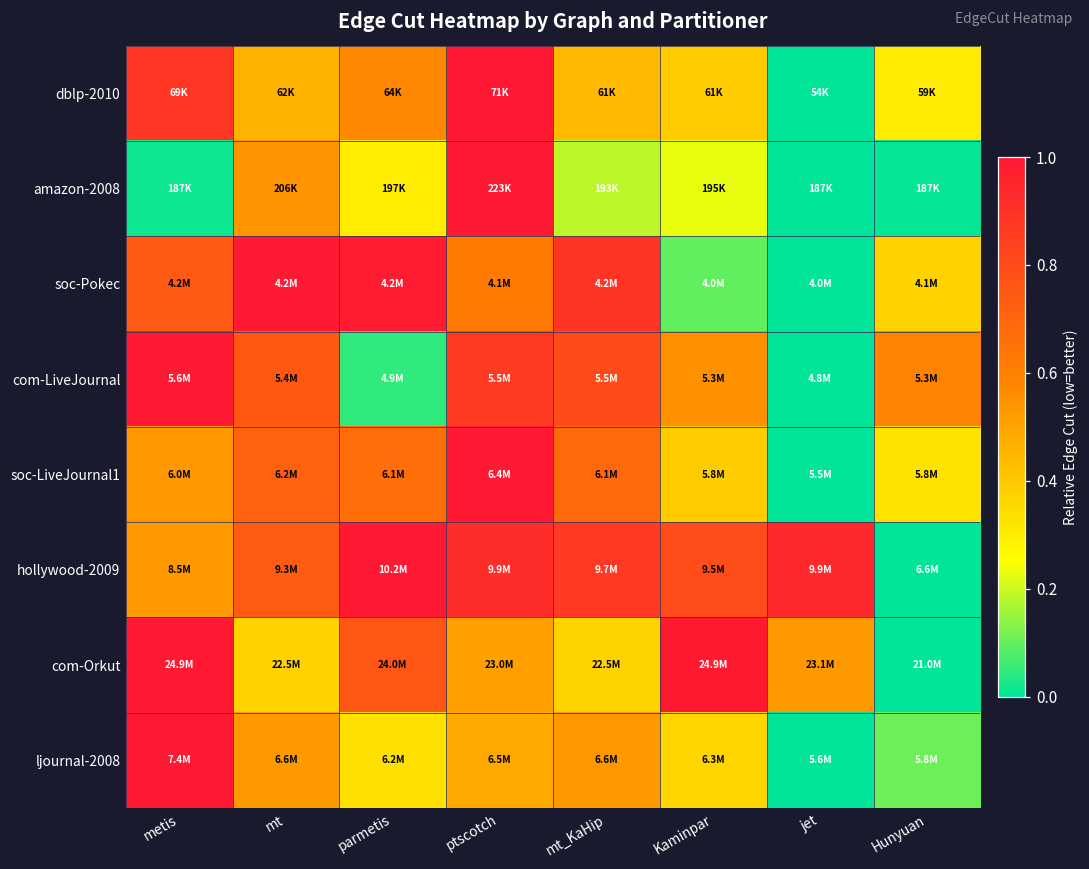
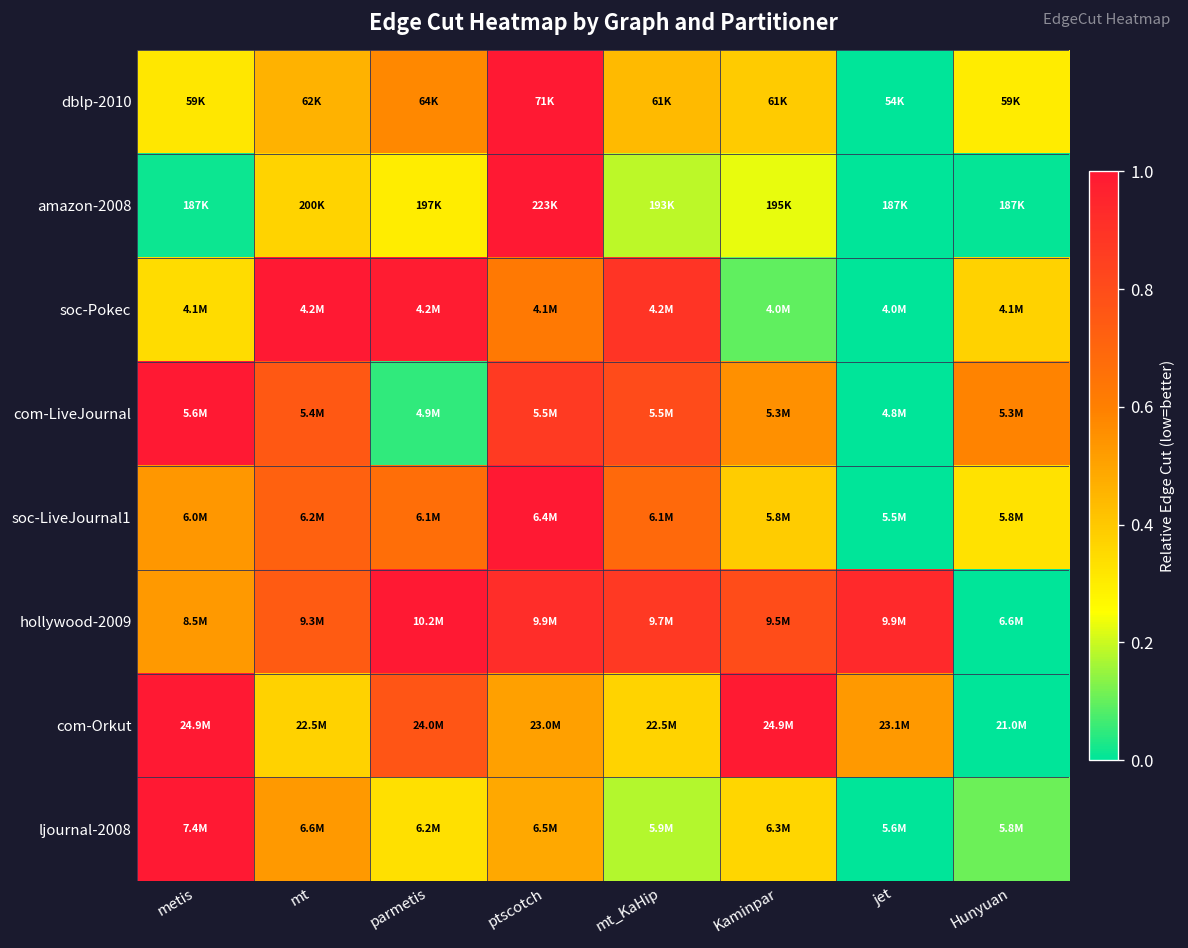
dblp-2010, metis: 69K -> 59K
amazon-2008, mt: 206K -> 200K
soc-Pokec, metis: 4.2M -> 4.1M
ljournal-2008, mt_KaHip: 6.6M -> 5.9M
